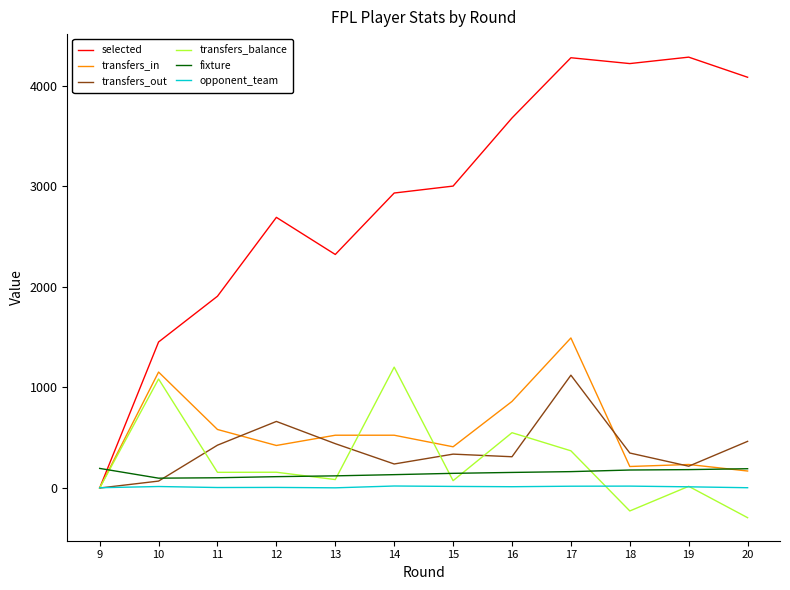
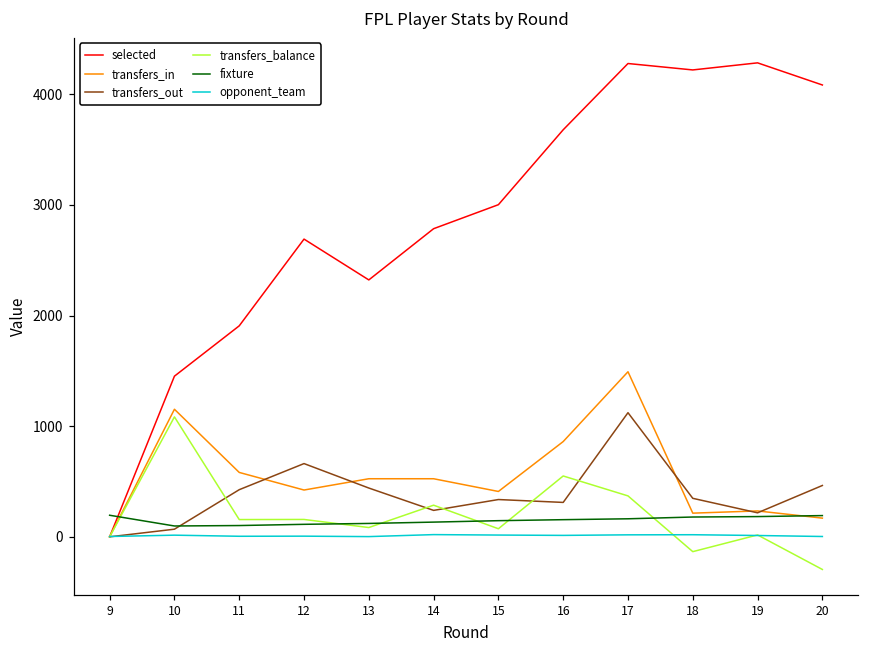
selected, 14: 2930 -> 2790
transfers_balance, 14: 1200 -> 290
transfers_balance, 18: -230 -> -130
